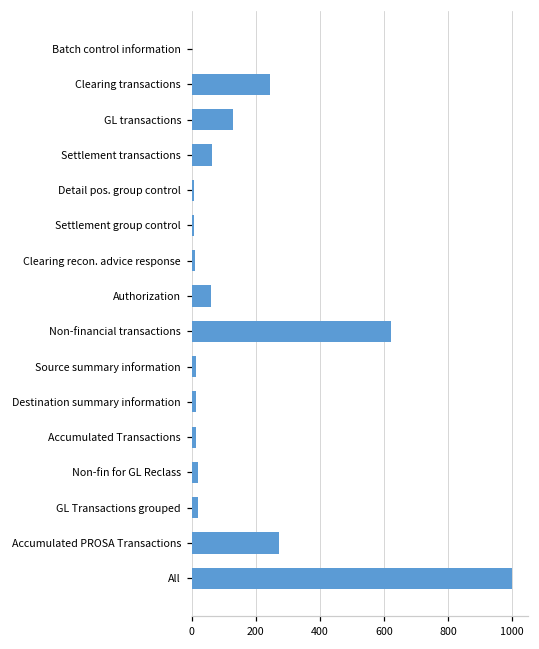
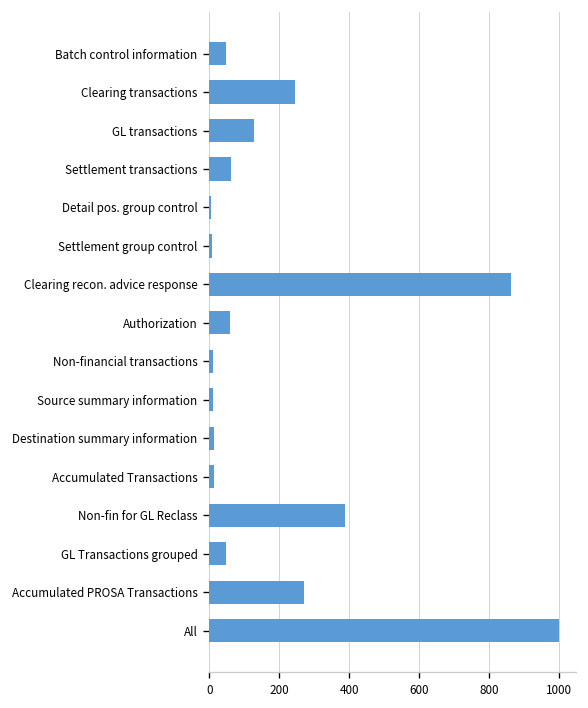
Batch control information: 0 -> 50
Clearing recon. advice response: 10 -> 860
Non-financial transactions: 620 -> 10
Non-fin for GL Reclass: 20 -> 390
GL Transactions grouped: 20 -> 50
